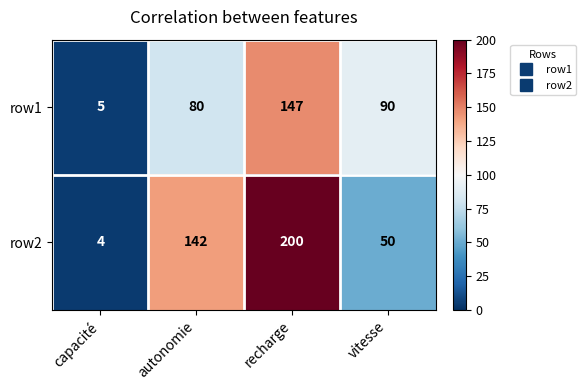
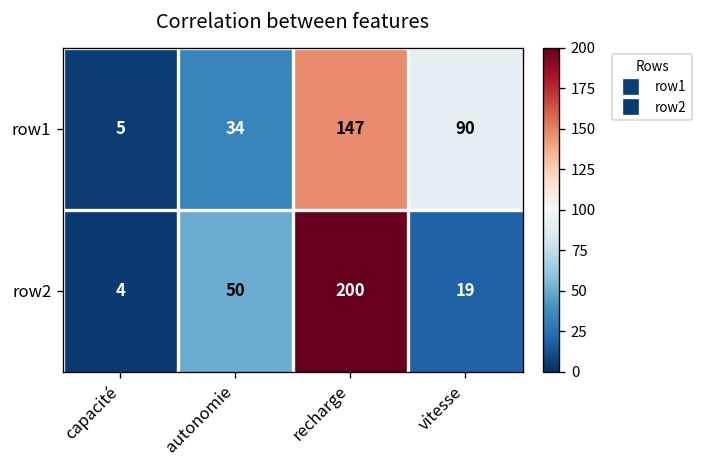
row1, autonomie: 80 -> 34
row2, autonomie: 142 -> 50
row2, vitesse: 50 -> 19
